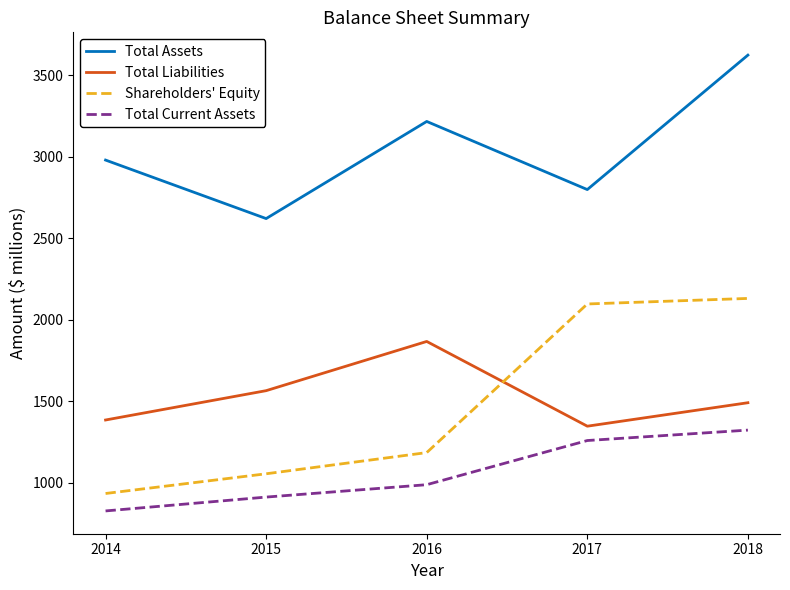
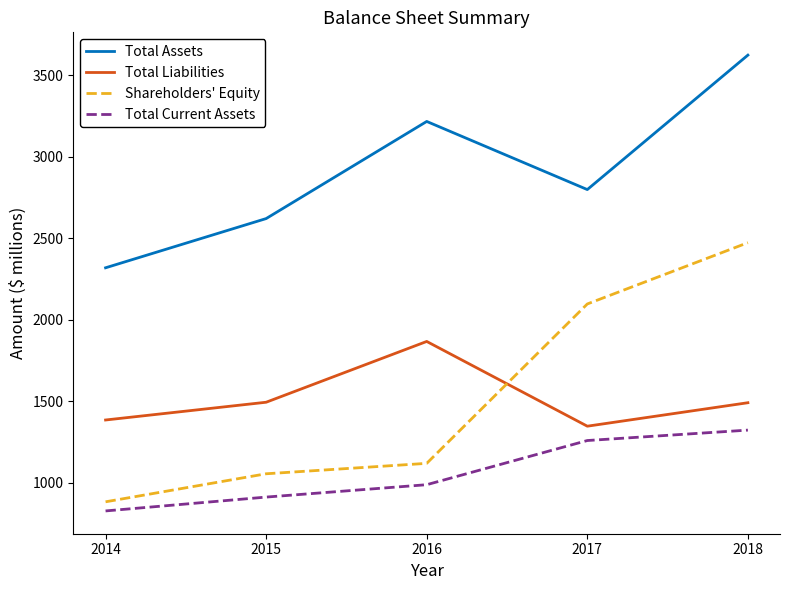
Total Assets, 2014: 2980 -> 2320
Shareholders' Equity, 2014: 940 -> 880
Total Liabilities, 2015: 1570 -> 1500
Shareholders' Equity, 2016: 1190 -> 1120
Shareholders' Equity, 2018: 2130 -> 2470
